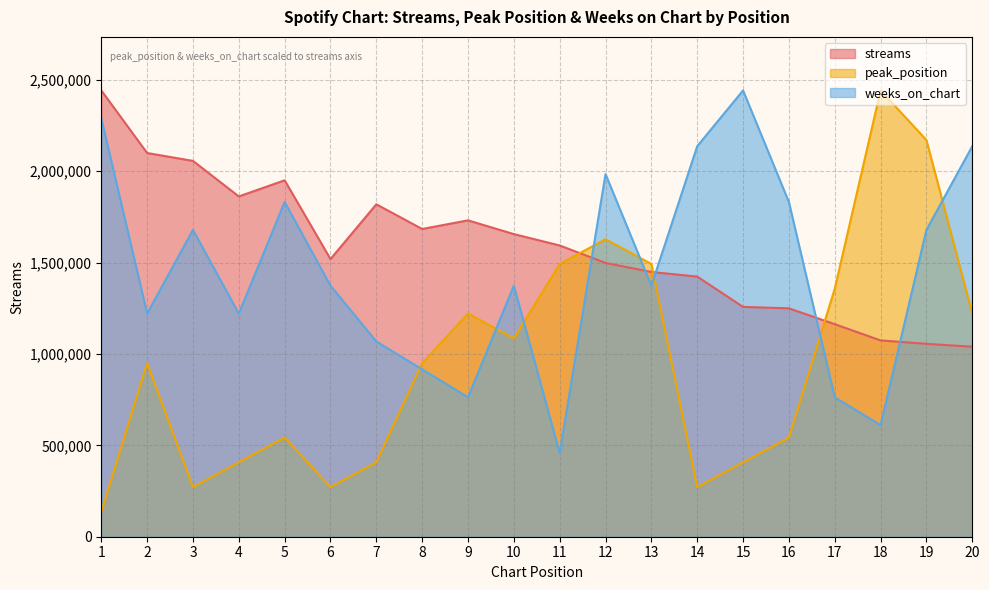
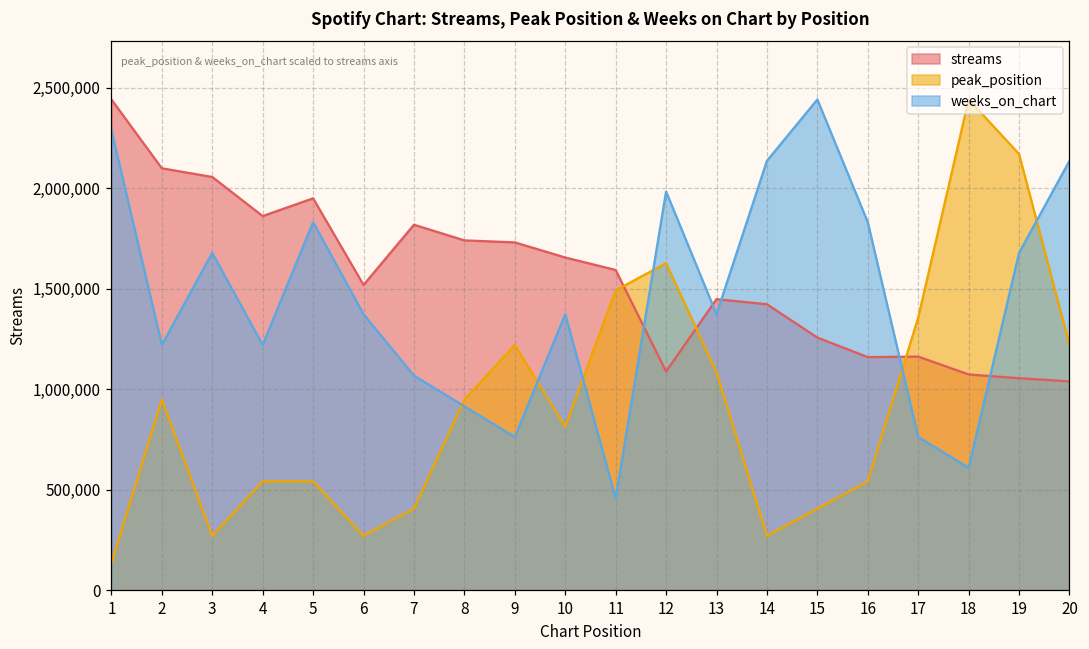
peak_position, 4: 410,000 -> 540,000
streams, 8: 1,680,000 -> 1,740,000
peak_position, 10: 1,090,000 -> 810,000
streams, 12: 1,500,000 -> 1,090,000
peak_position, 13: 1,490,000 -> 1,090,000
streams, 16: 1,250,000 -> 1,160,000
